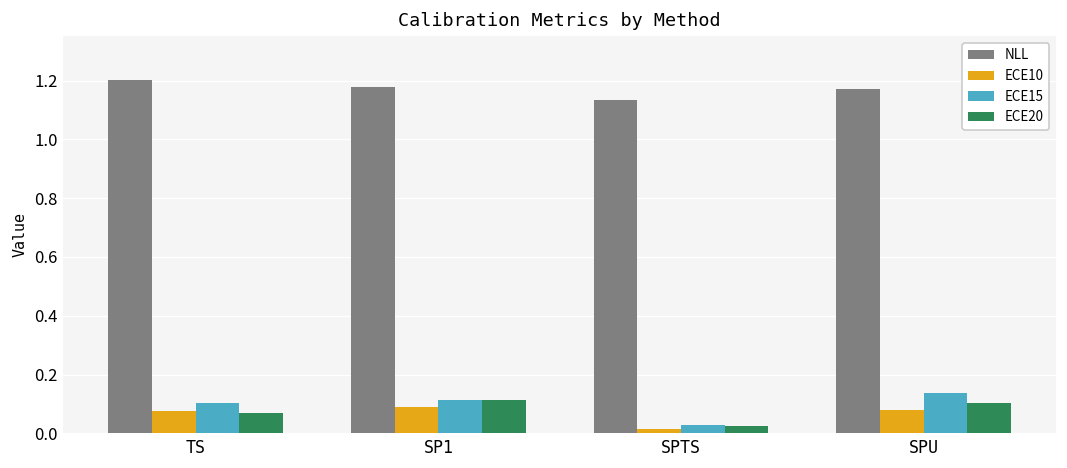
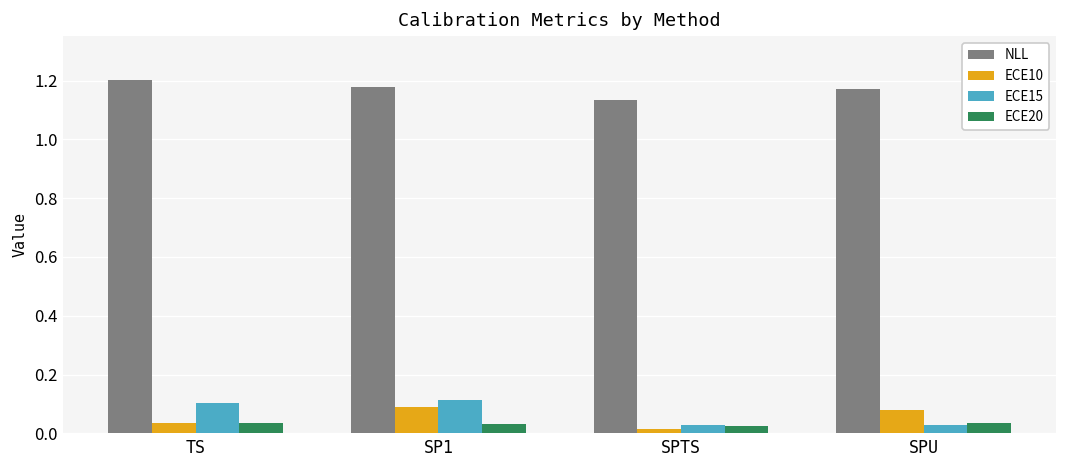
ECE10, TS: 0.08 -> 0.03
ECE20, TS: 0.07 -> 0.04
ECE20, SP1: 0.11 -> 0.03
ECE15, SPU: 0.14 -> 0.03
ECE20, SPU: 0.10 -> 0.03
